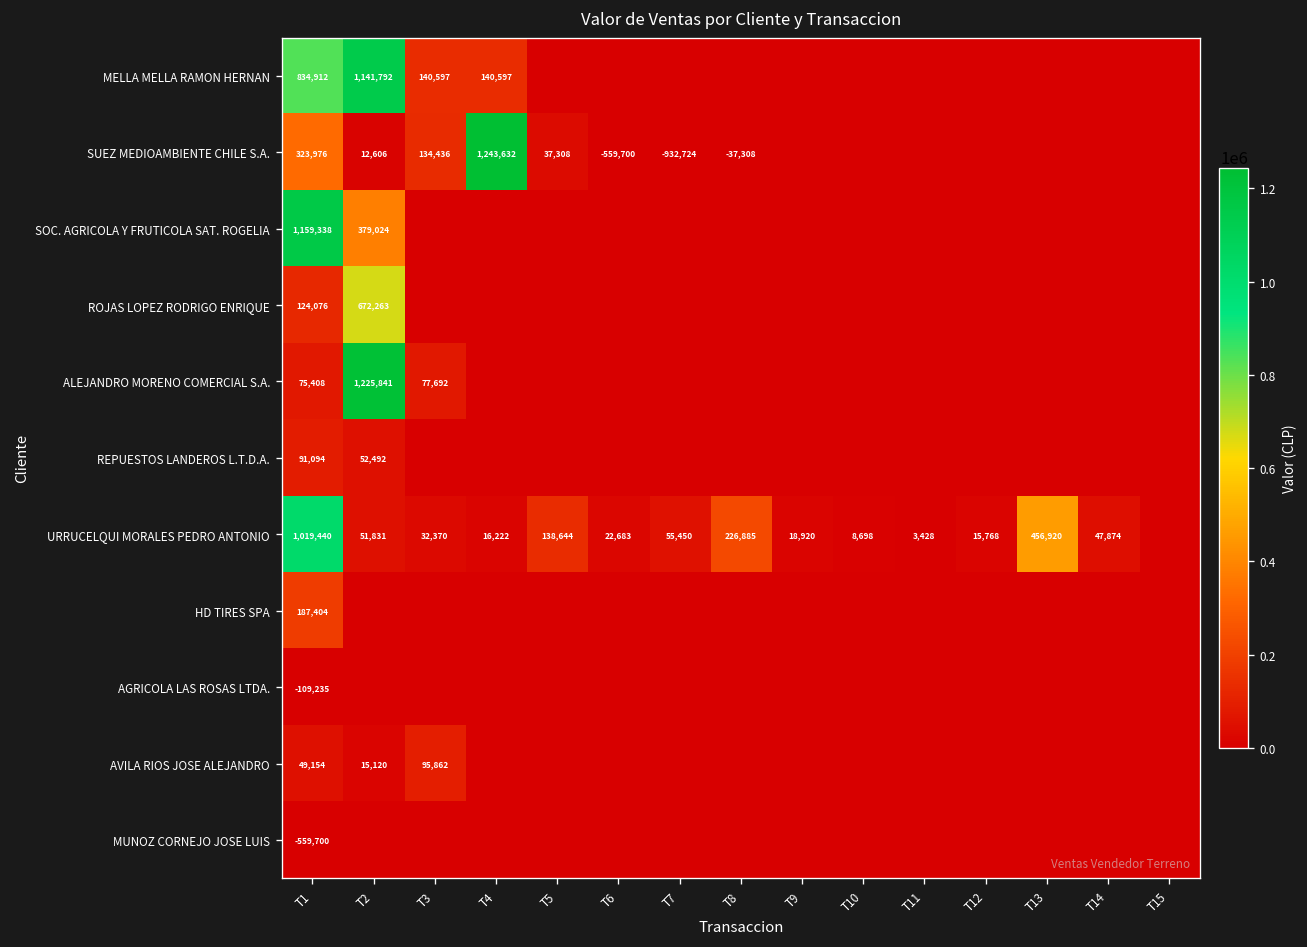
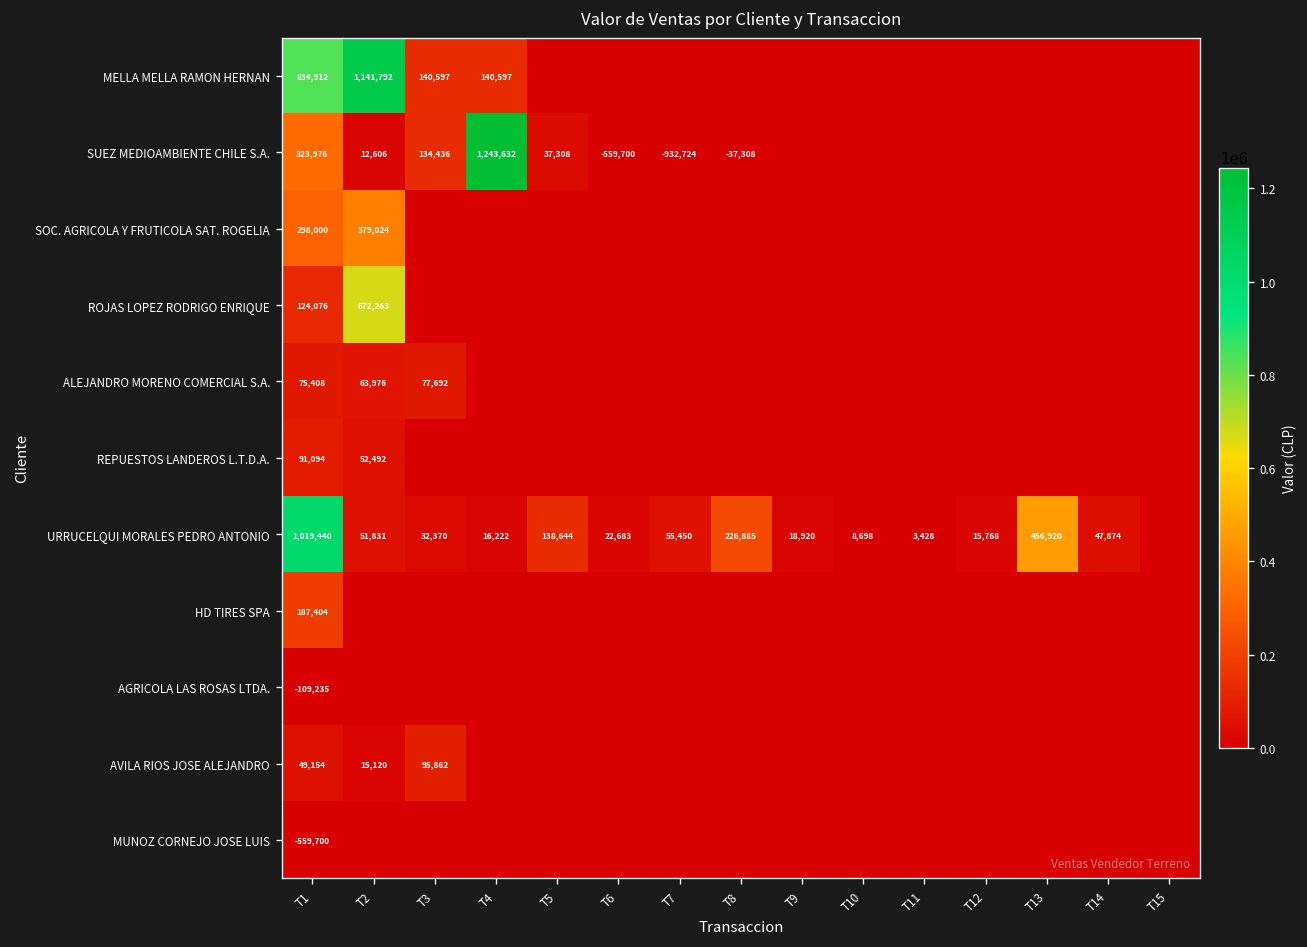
SOC. AGRICOLA Y FRUTICOLA SAT. ROGELIA, T1: 1,159,338 -> 298,000
ALEJANDRO MORENO COMERCIAL S.A., T2: 1,225,841 -> 63,976
